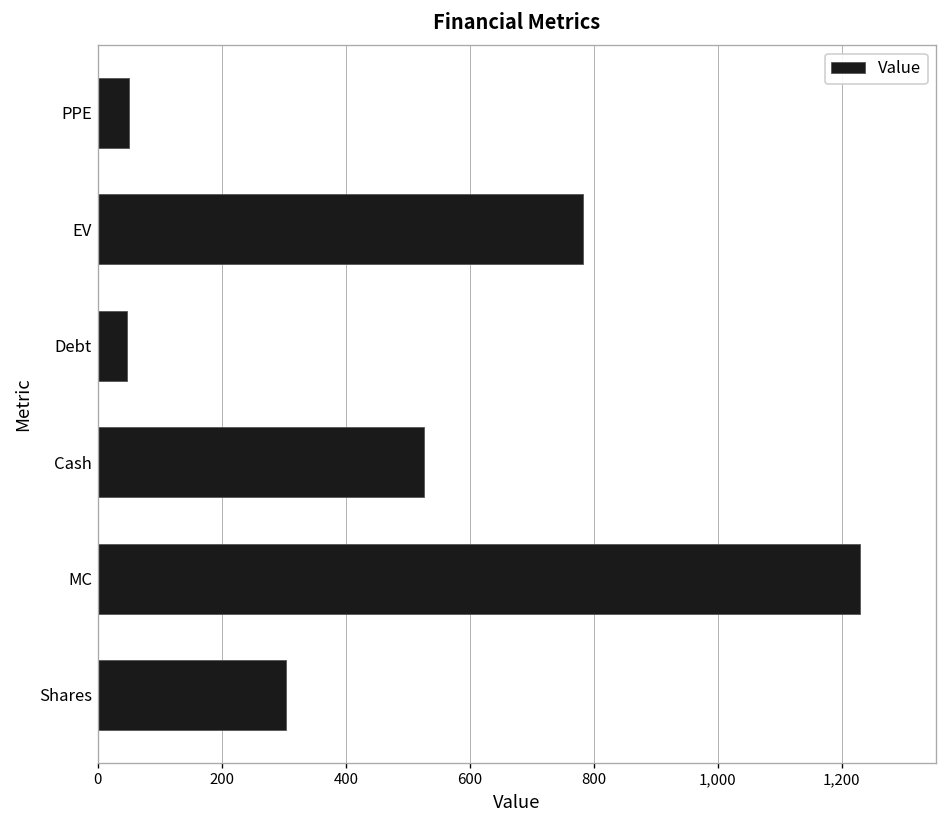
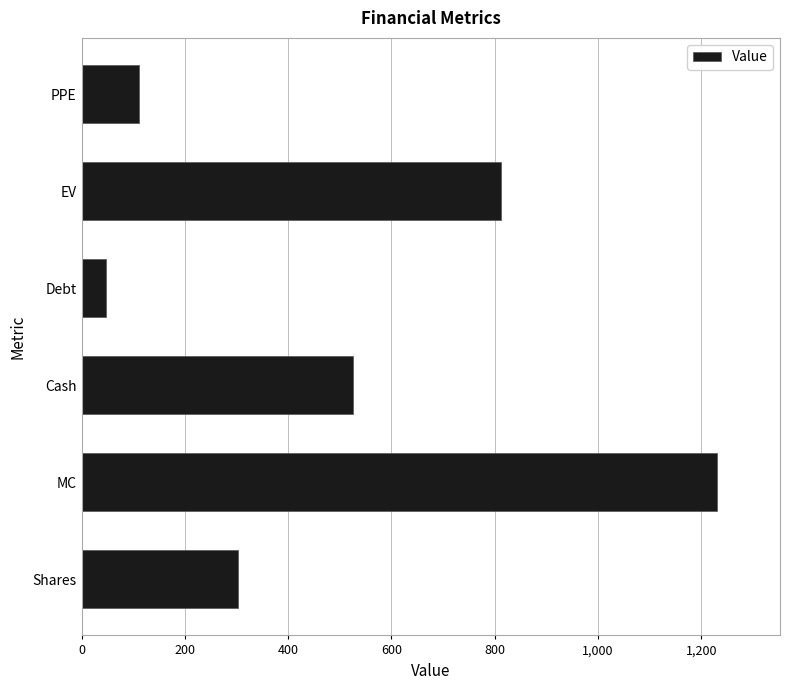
PPE: 50 -> 110
EV: 780 -> 810
